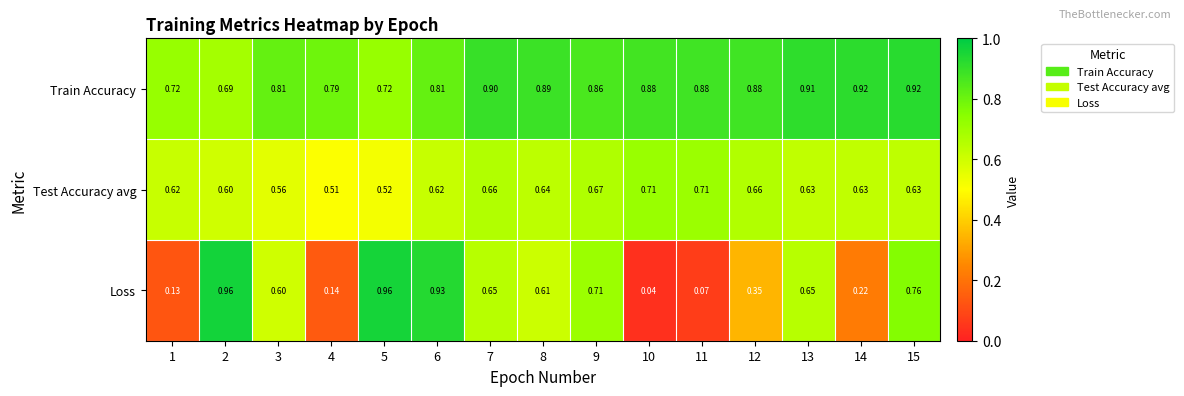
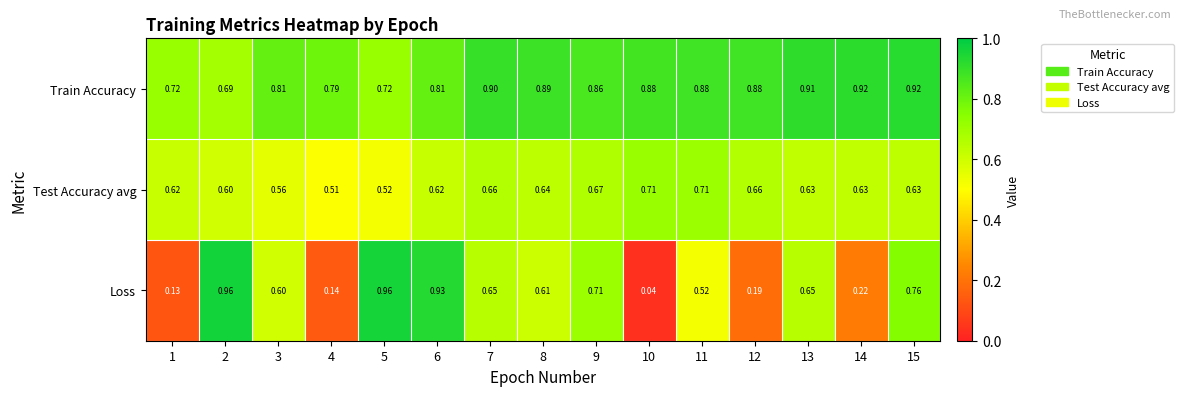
Loss, 11: 0.07 -> 0.52
Loss, 12: 0.35 -> 0.19
